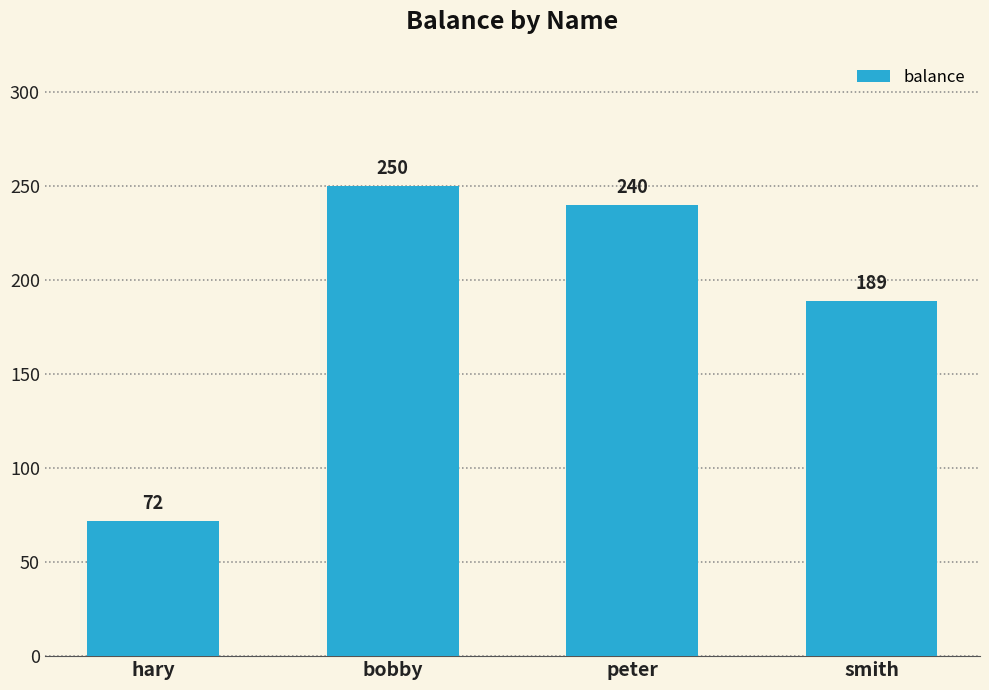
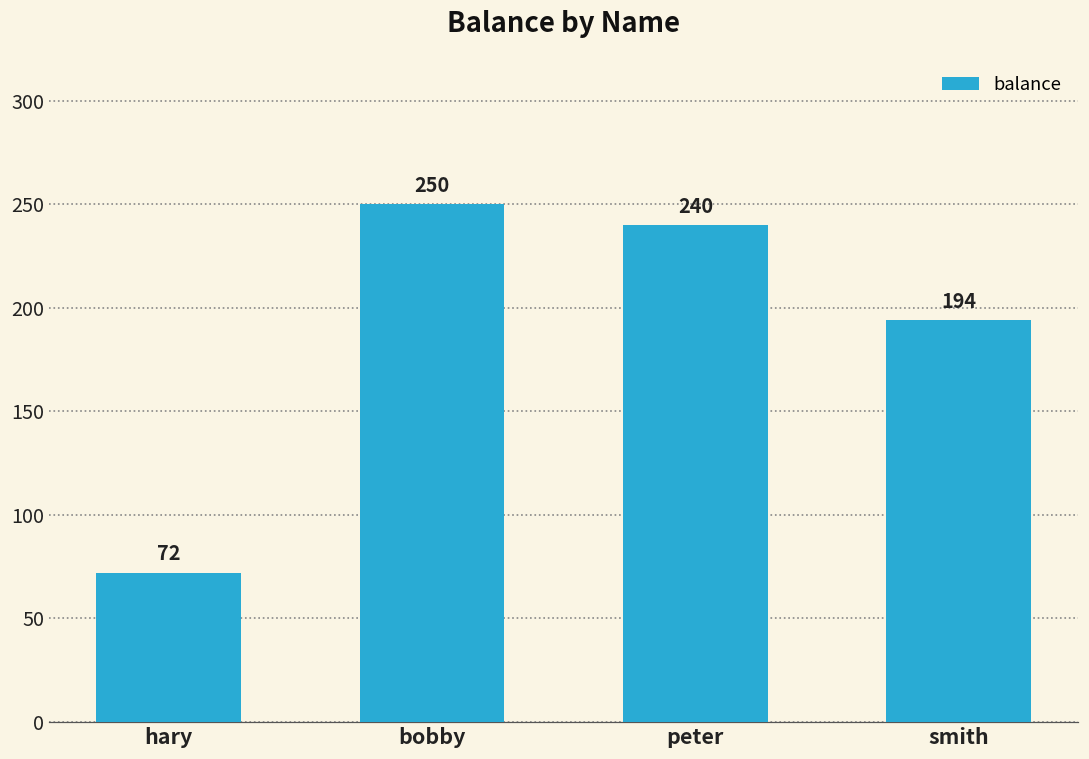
smith: 189 -> 194
